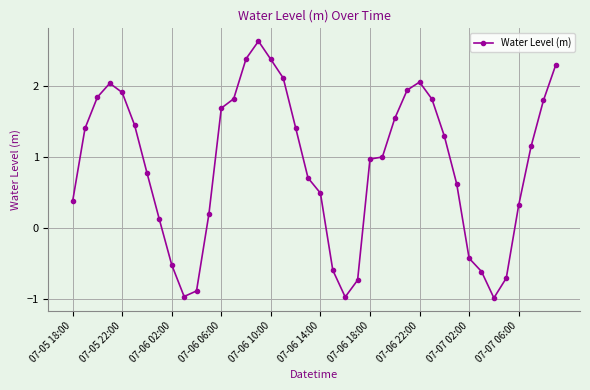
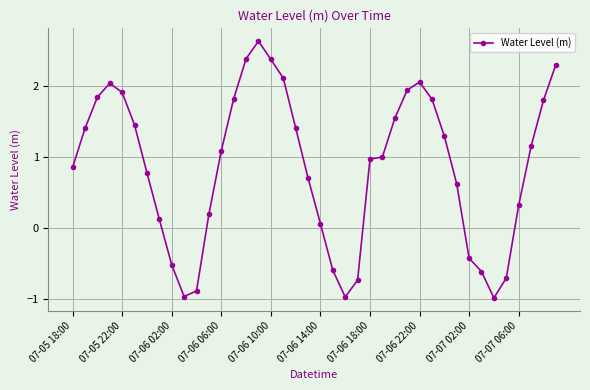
07-05 18:00: 0.4 -> 0.9
07-06 06:00: 1.7 -> 1.1
07-06 14:00: 0.5 -> 0.1
